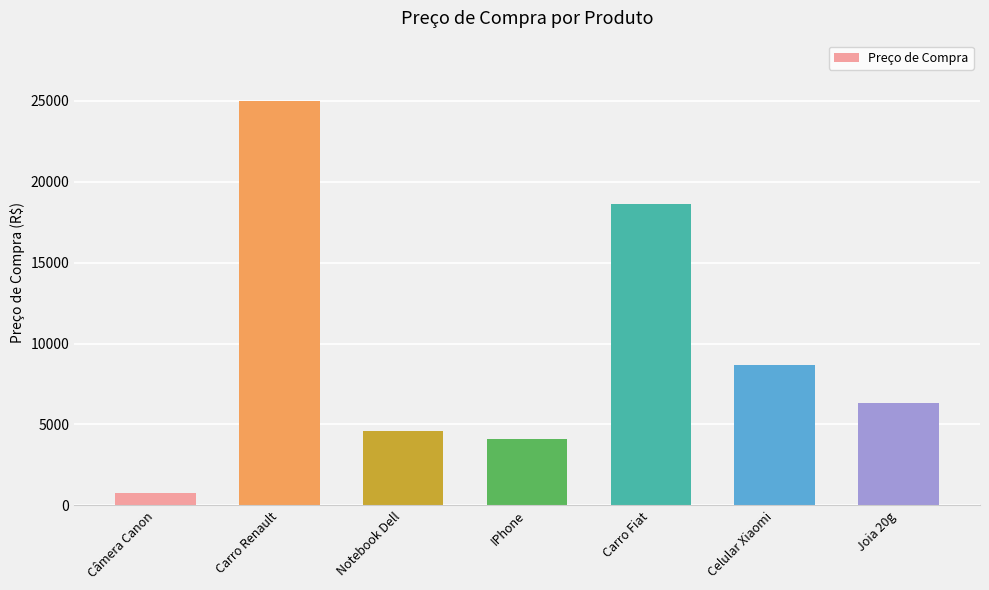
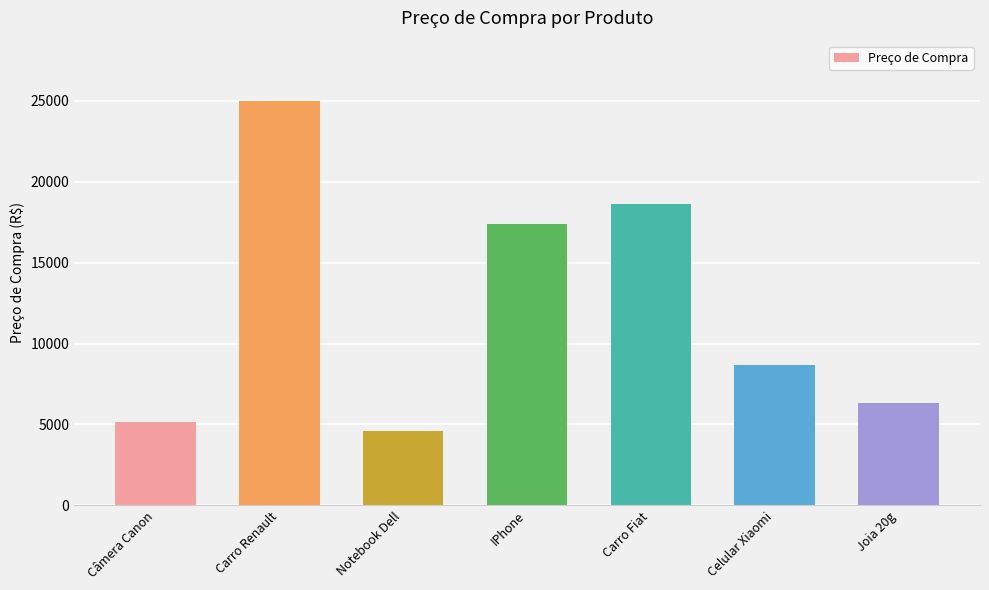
Câmera Canon: 800 -> 5100
IPhone: 4100 -> 17400
